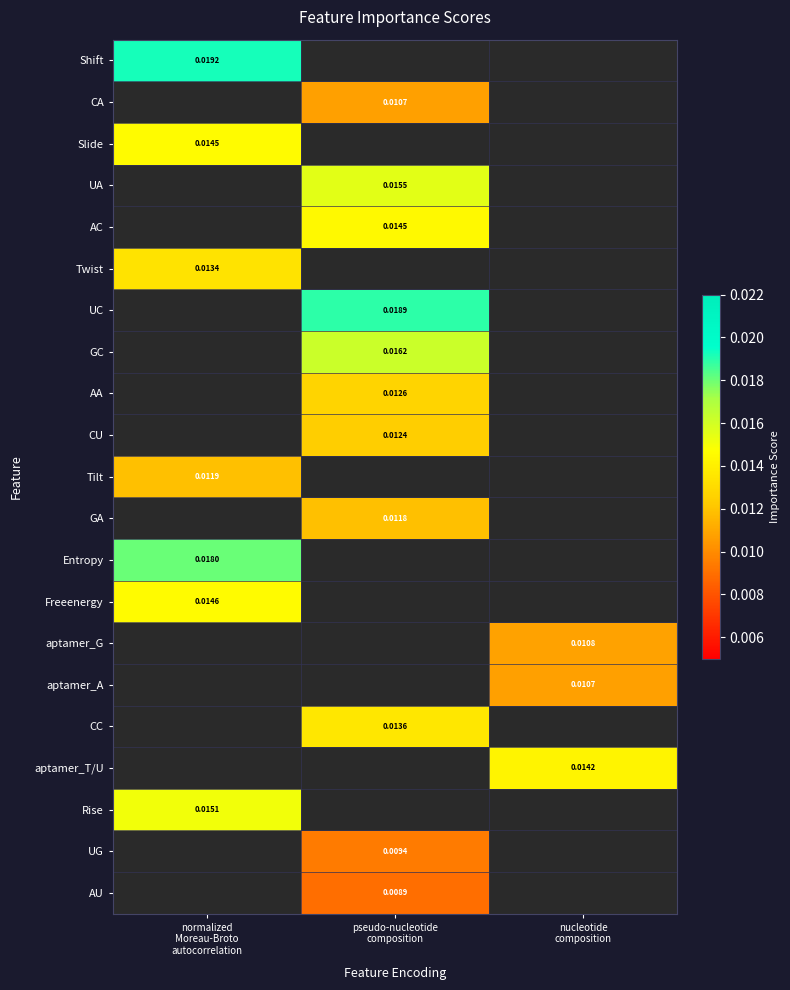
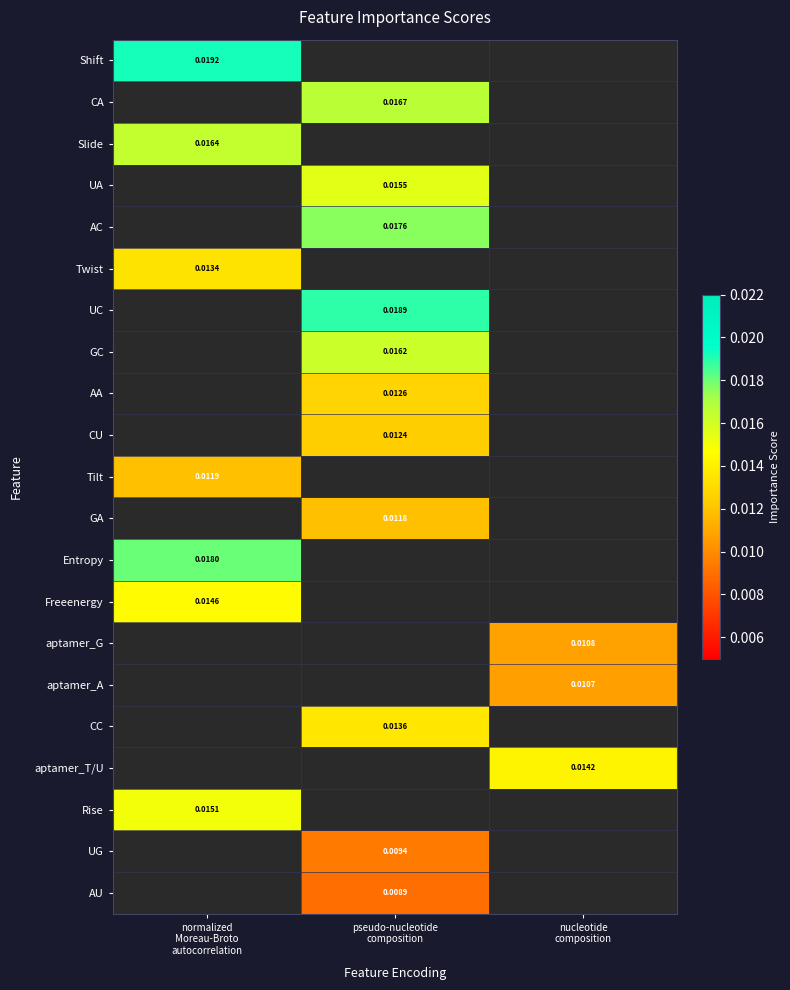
CA, pseudo-nucleotide composition: 0.0107 -> 0.0167
Slide, normalized Moreau-Broto autocorrelation: 0.0145 -> 0.0164
AC, pseudo-nucleotide composition: 0.0145 -> 0.0176
